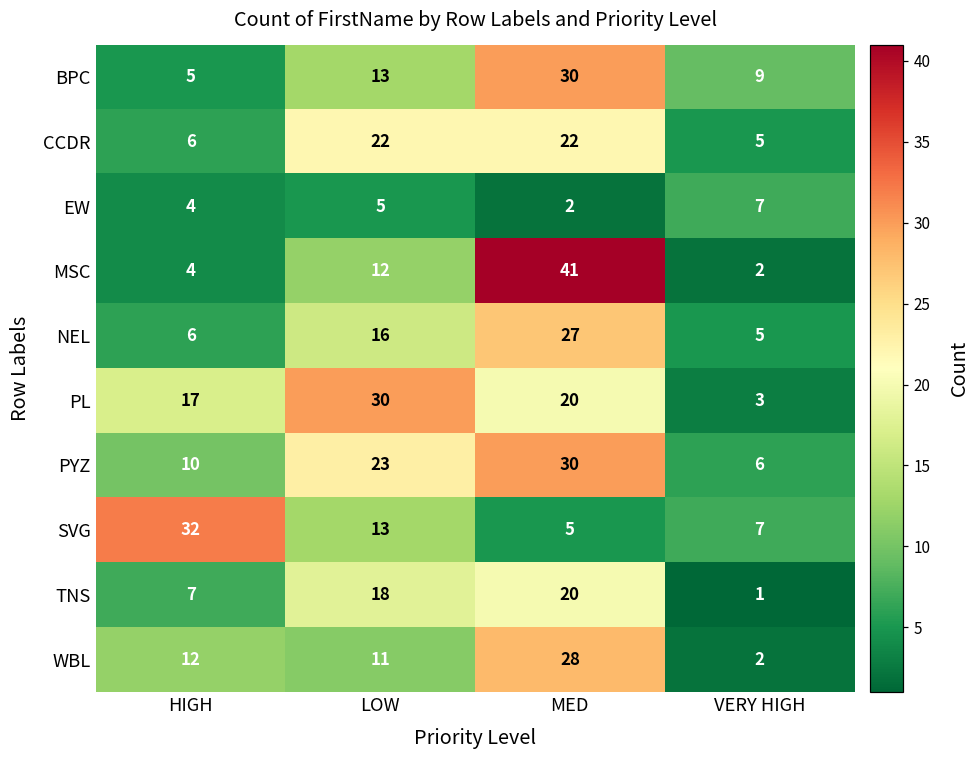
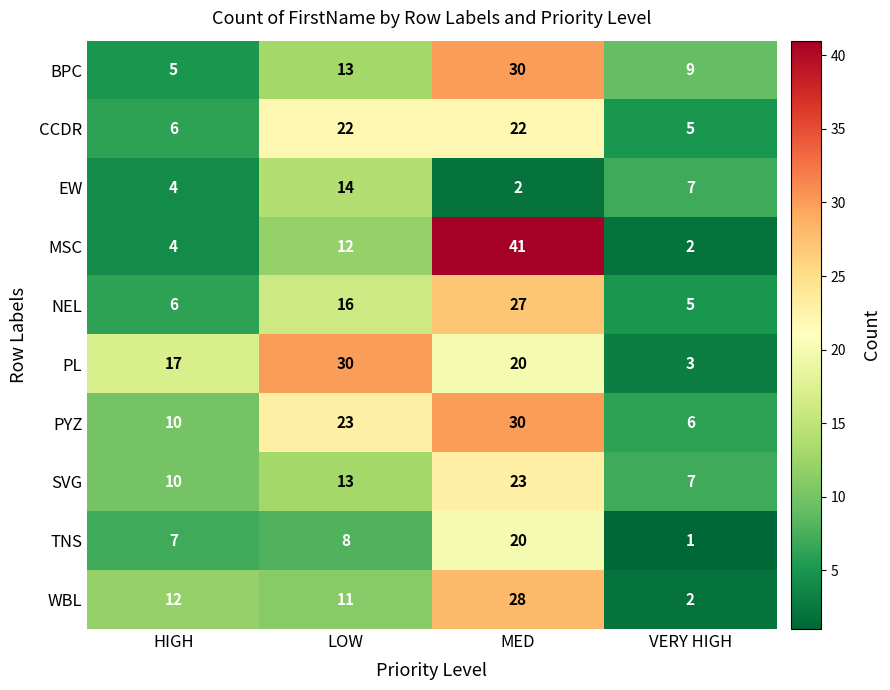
EW, LOW: 5 -> 14
SVG, HIGH: 32 -> 10
SVG, MED: 5 -> 23
TNS, LOW: 18 -> 8
